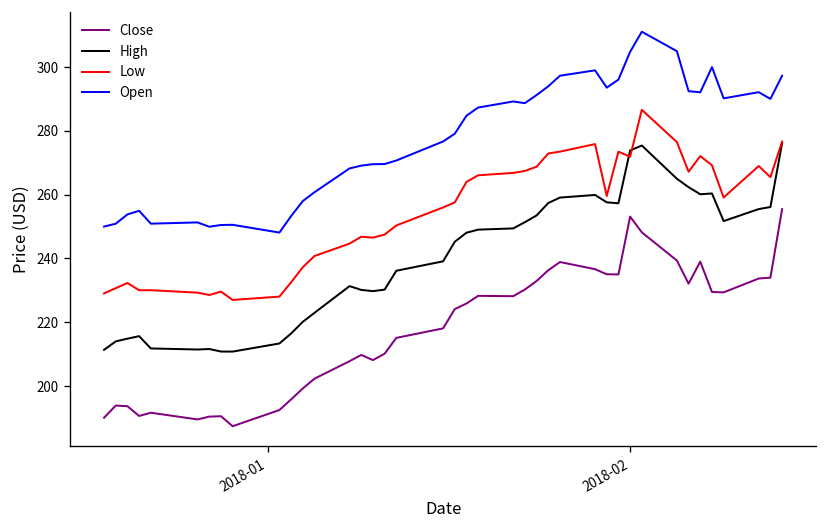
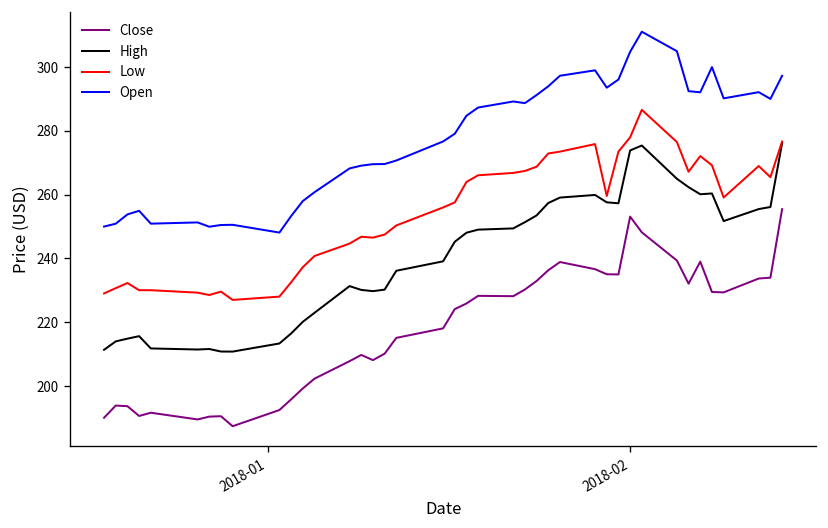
Low, 2018-02: 272 -> 278
